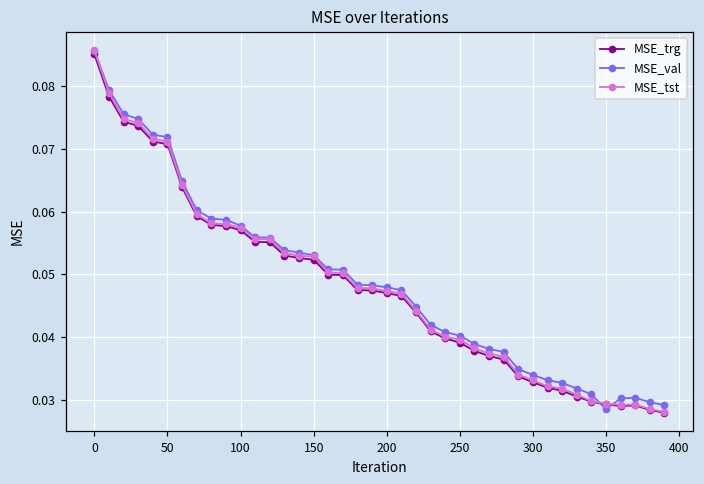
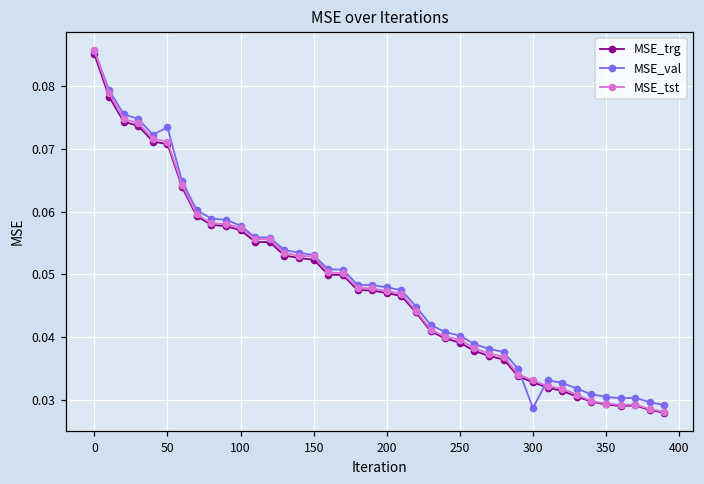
MSE_val, 50: 0.072 -> 0.073
MSE_val, 300: 0.034 -> 0.029
MSE_val, 350: 0.028 -> 0.030
